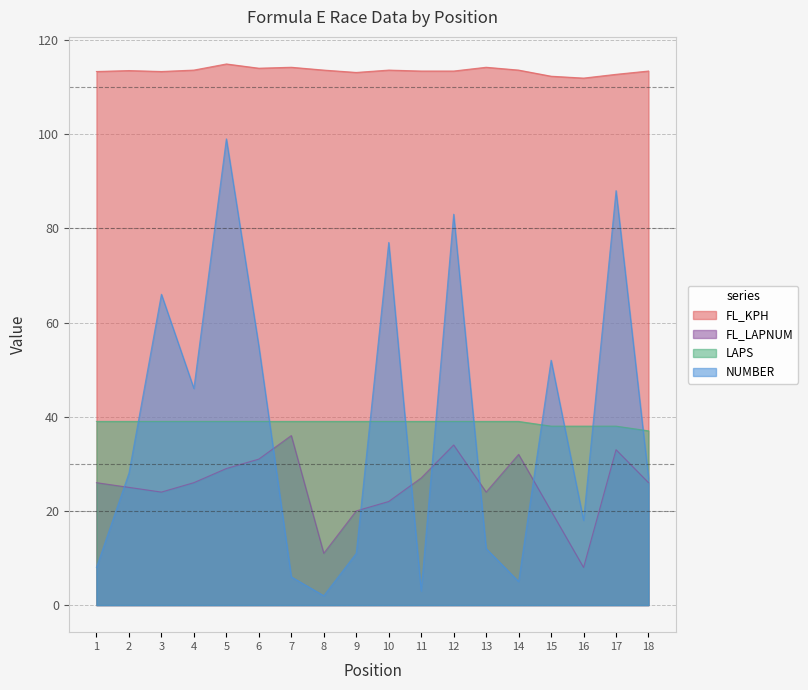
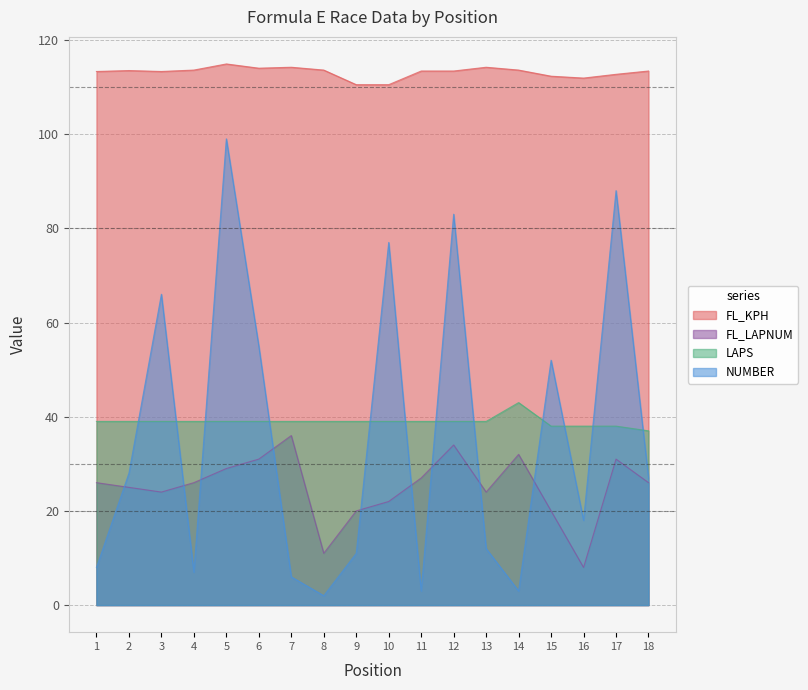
NUMBER, 4: 46 -> 7
FL_KPH, 9: 113 -> 111
FL_KPH, 10: 114 -> 111
LAPS, 14: 39 -> 43
NUMBER, 14: 5 -> 3
FL_LAPNUM, 17: 33 -> 31
